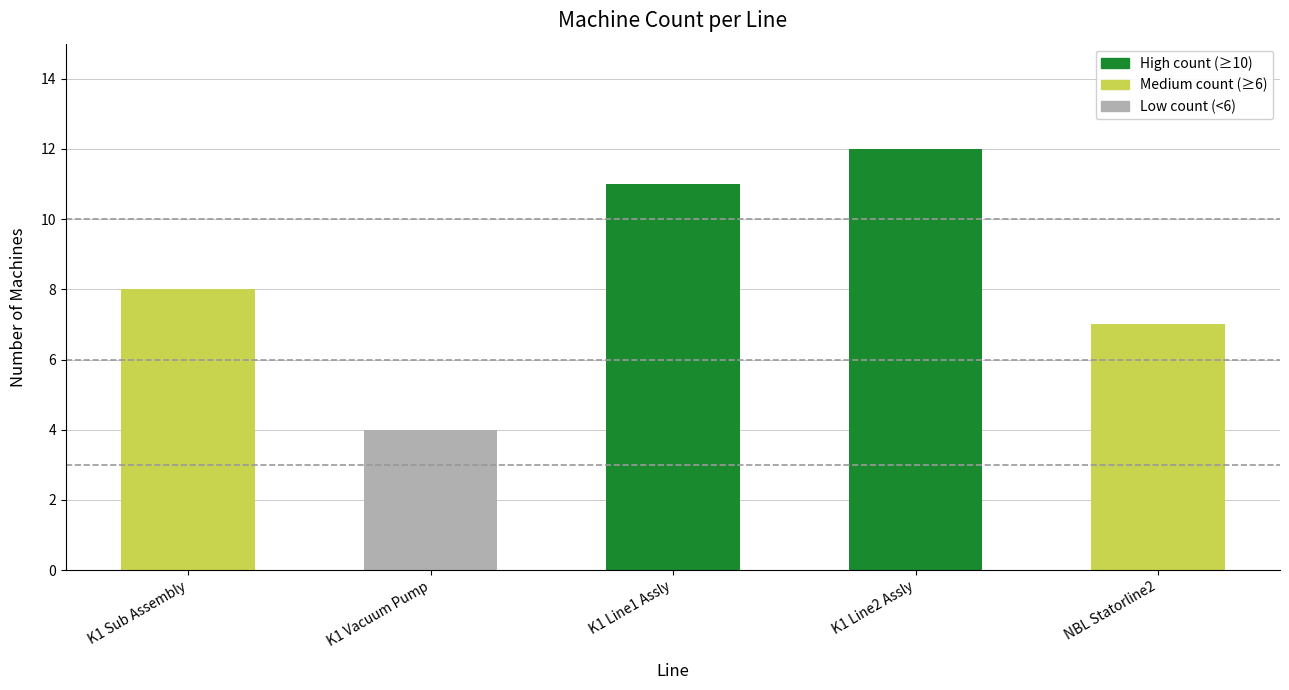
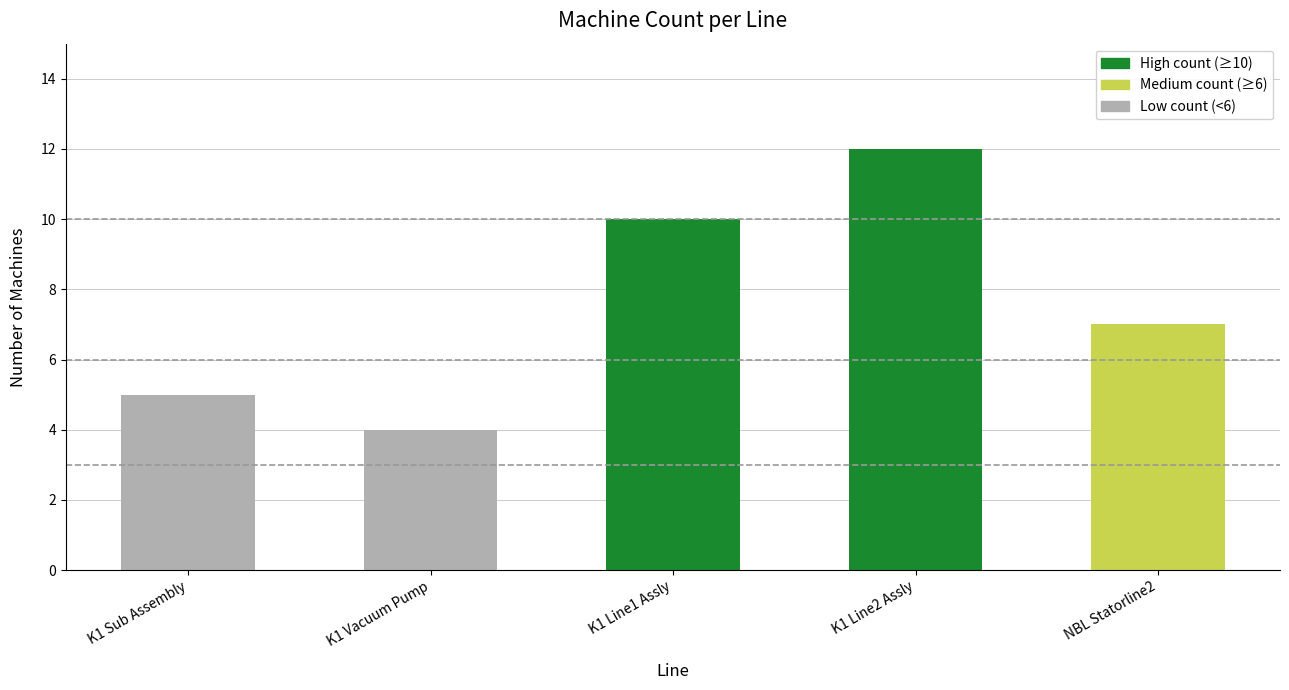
K1 Sub Assembly: 8 -> 5
K1 Line1 Assly: 11 -> 10
